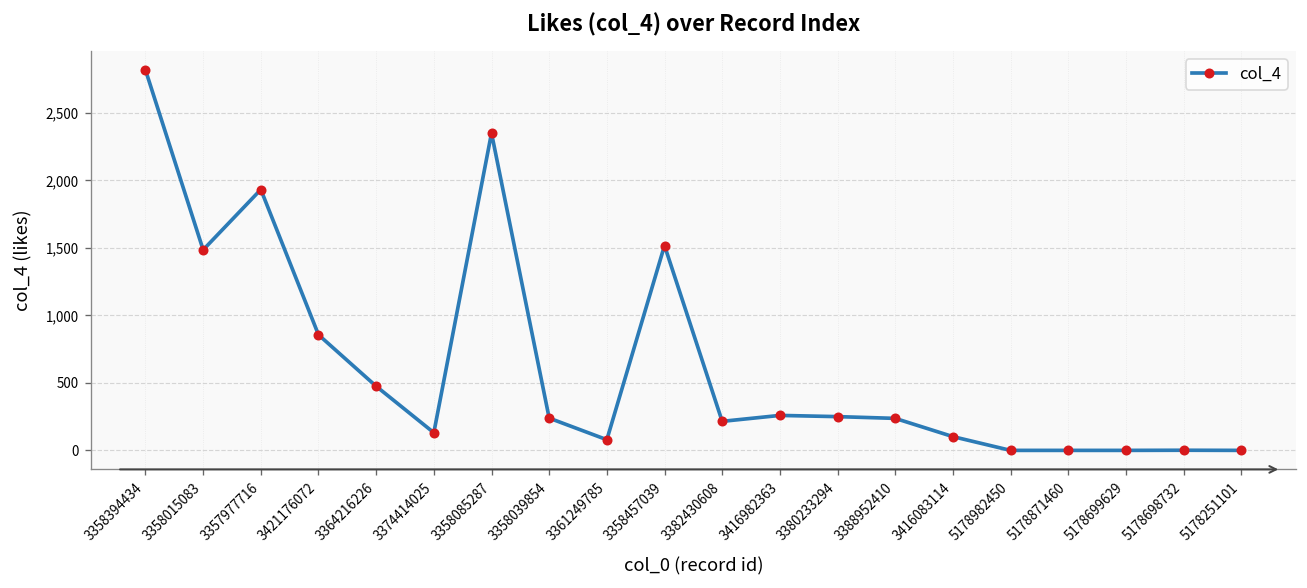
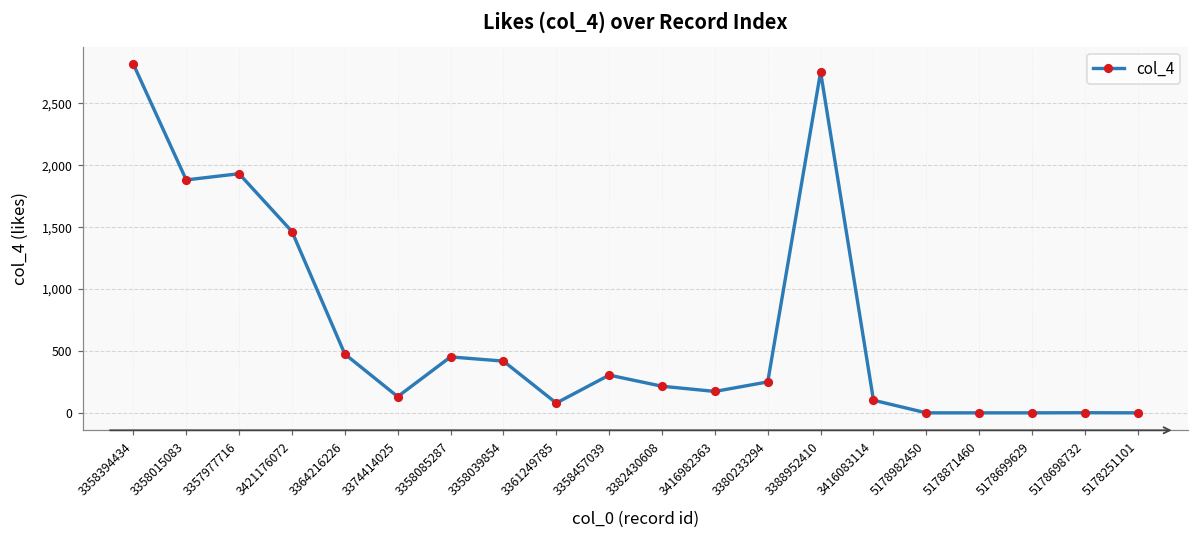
3358015083: 1,490 -> 1,880
3421176072: 860 -> 1,470
3358085287: 2,350 -> 450
3358039854: 240 -> 420
3358457039: 1,520 -> 310
3416982363: 260 -> 170
3388952410: 240 -> 2,750
